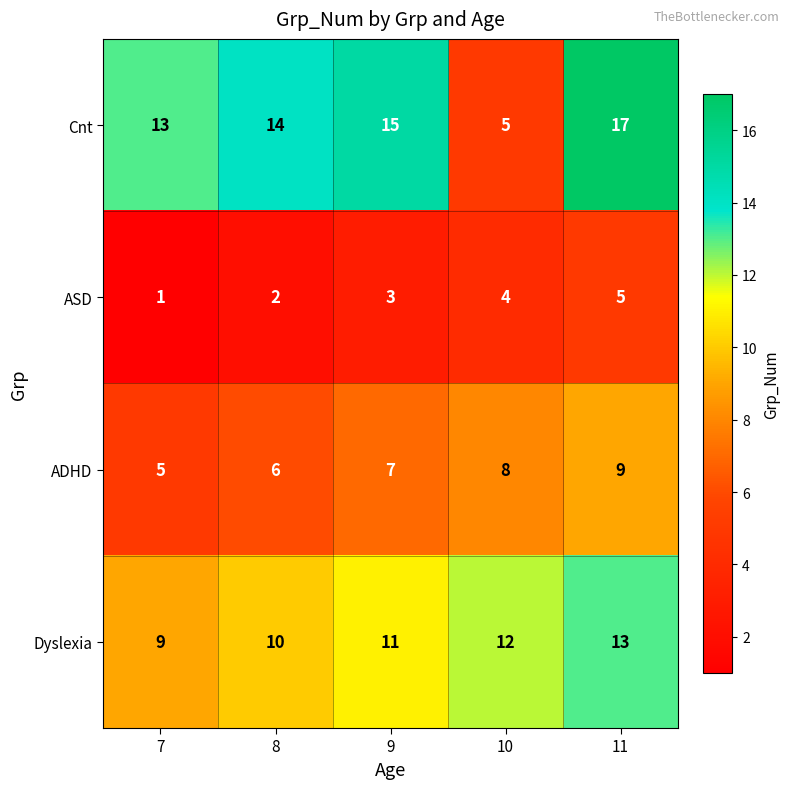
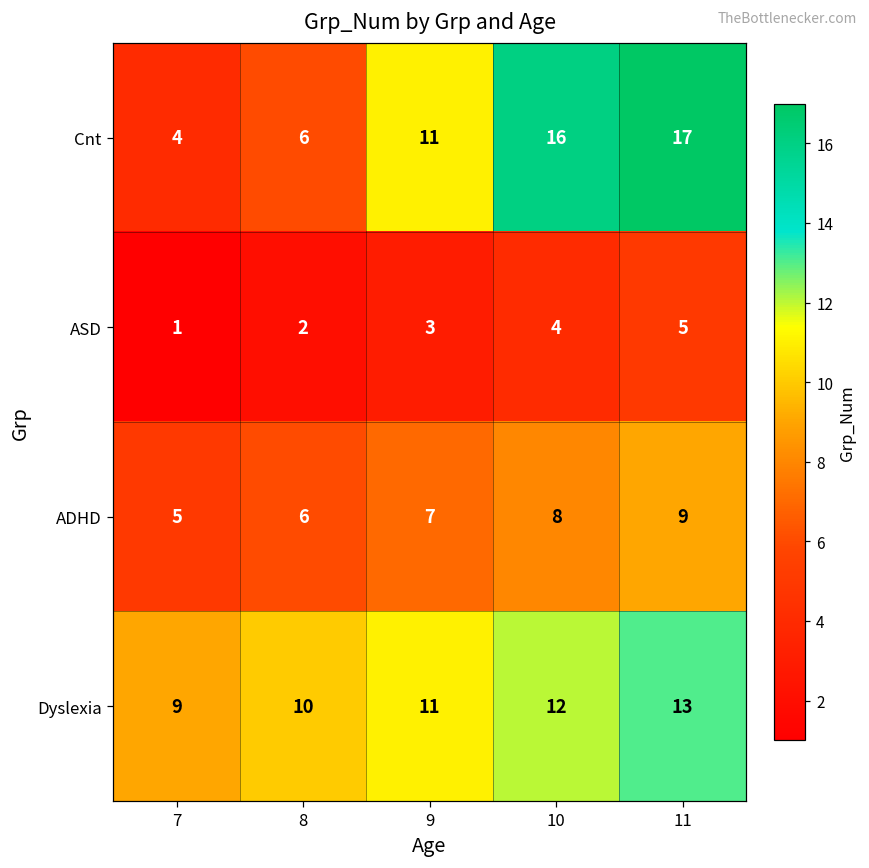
Cnt, 7: 13 -> 4
Cnt, 8: 14 -> 6
Cnt, 9: 15 -> 11
Cnt, 10: 5 -> 16
